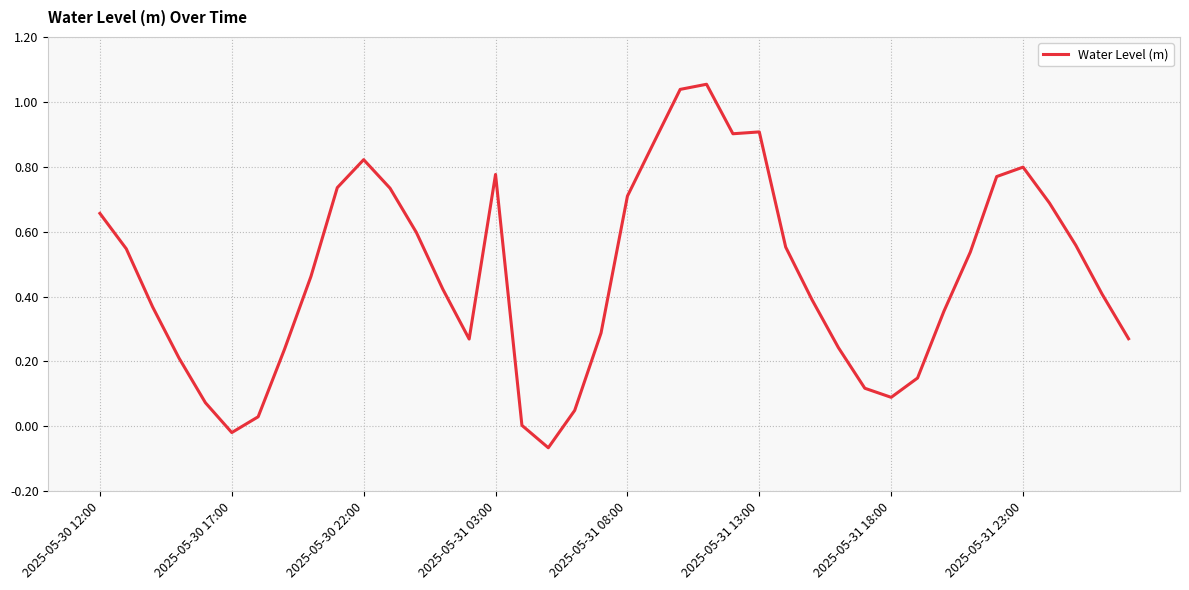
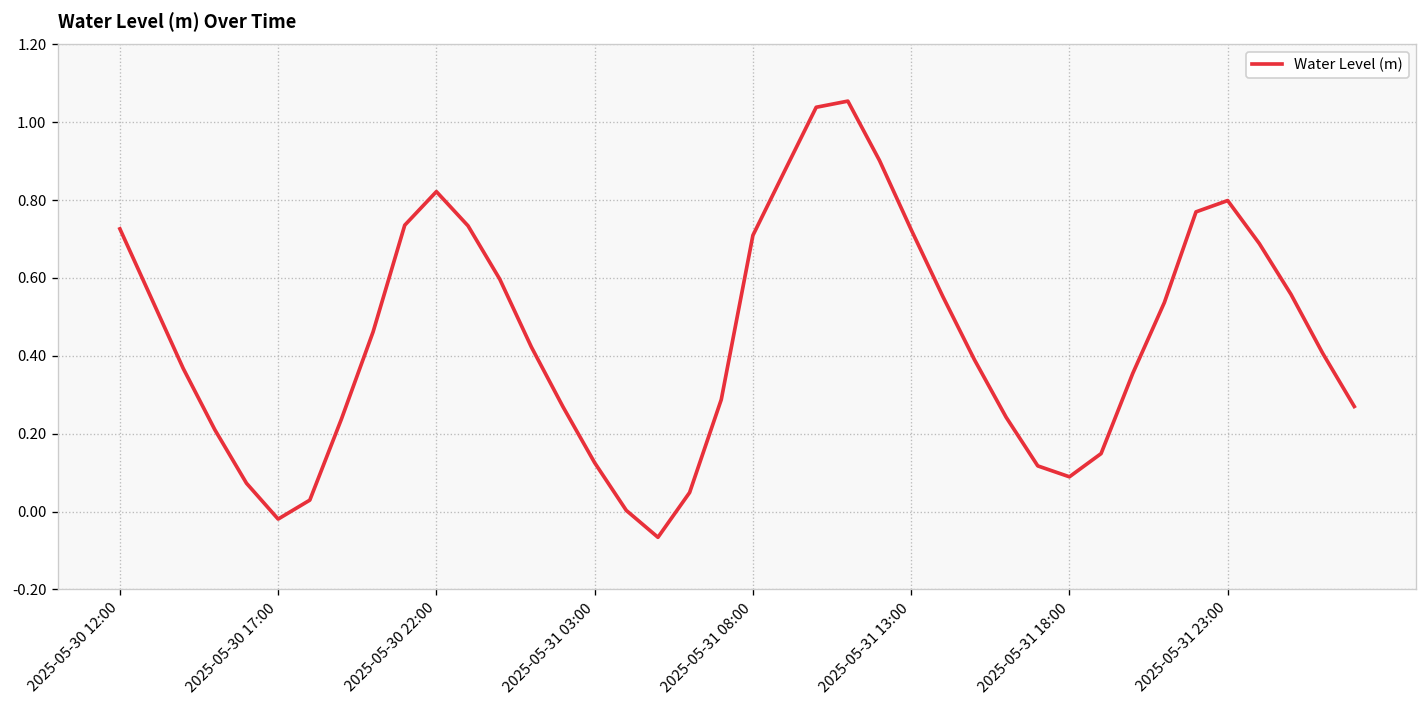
2025-05-30 12:00: 0.66 -> 0.73
2025-05-31 03:00: 0.78 -> 0.13
2025-05-31 13:00: 0.91 -> 0.72
